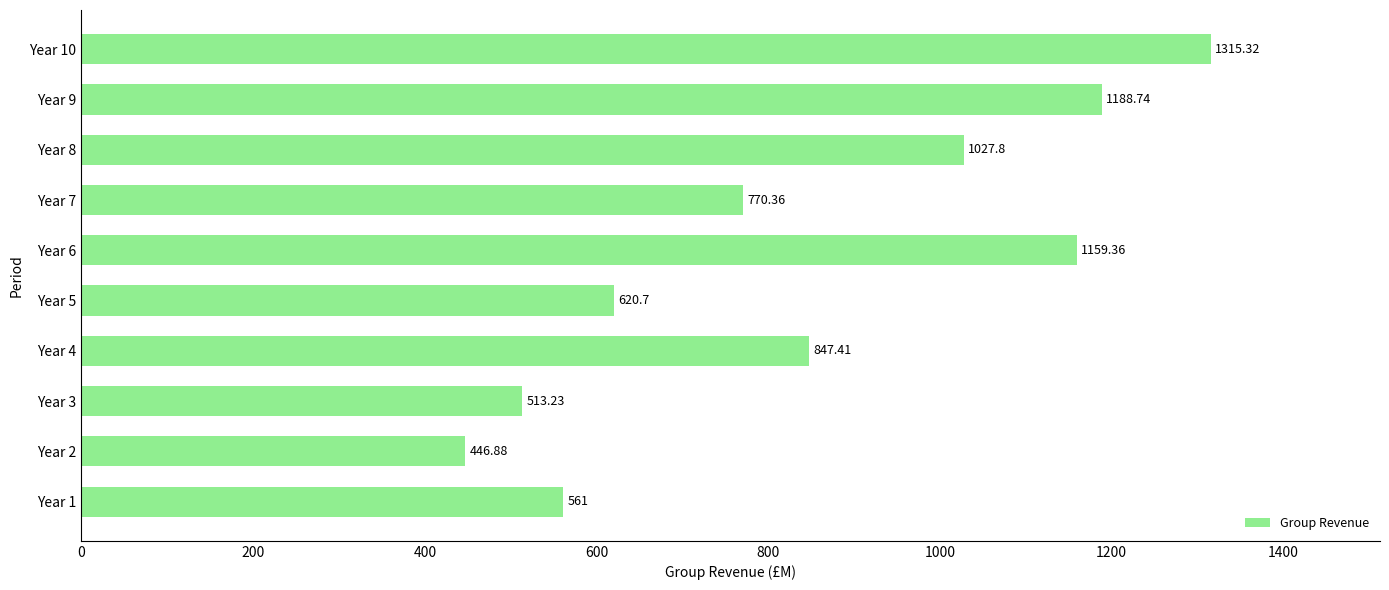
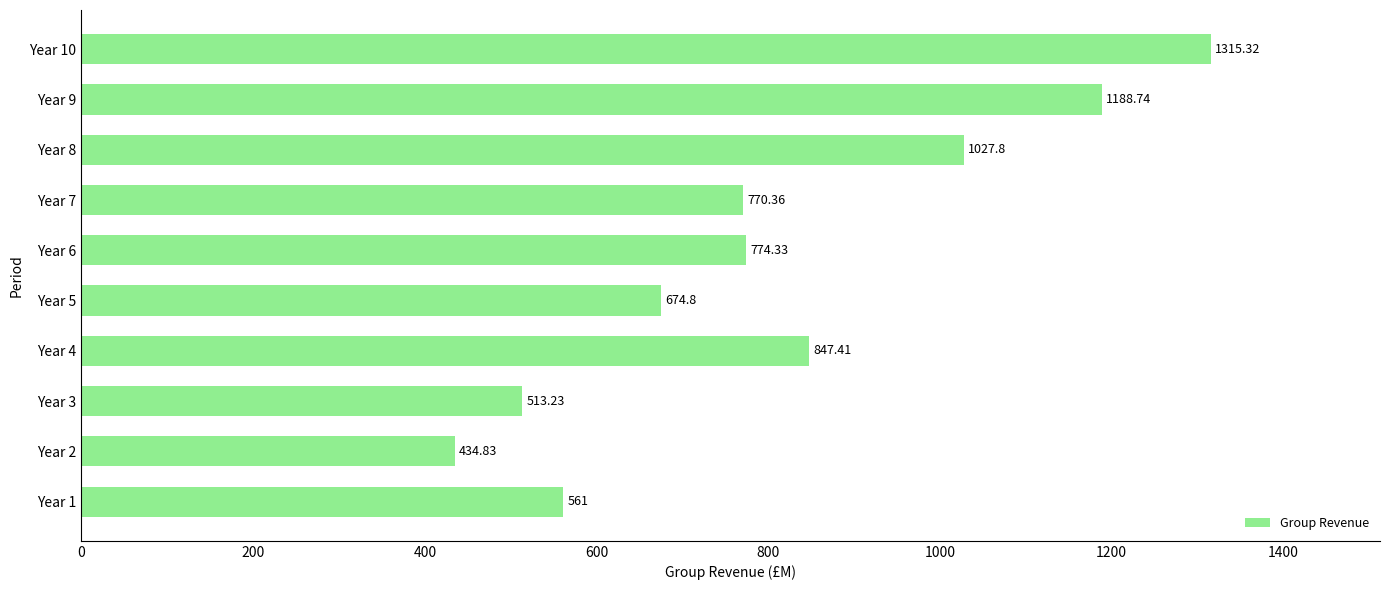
Year 6: 1159.36 -> 774.33
Year 5: 620.7 -> 674.8
Year 2: 446.88 -> 434.83
